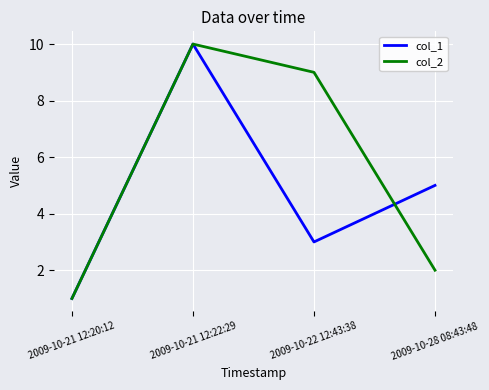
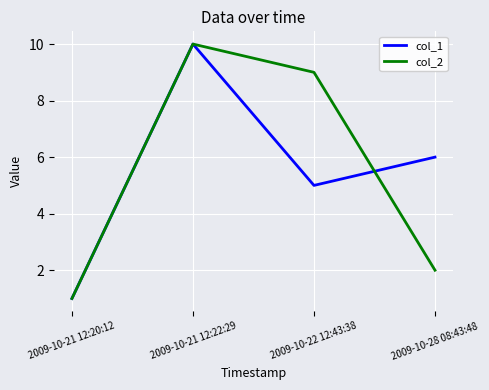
col_1, 2009-10-22 12:43:38: 3 -> 5
col_1, 2009-10-28 08:43:48: 5 -> 6
